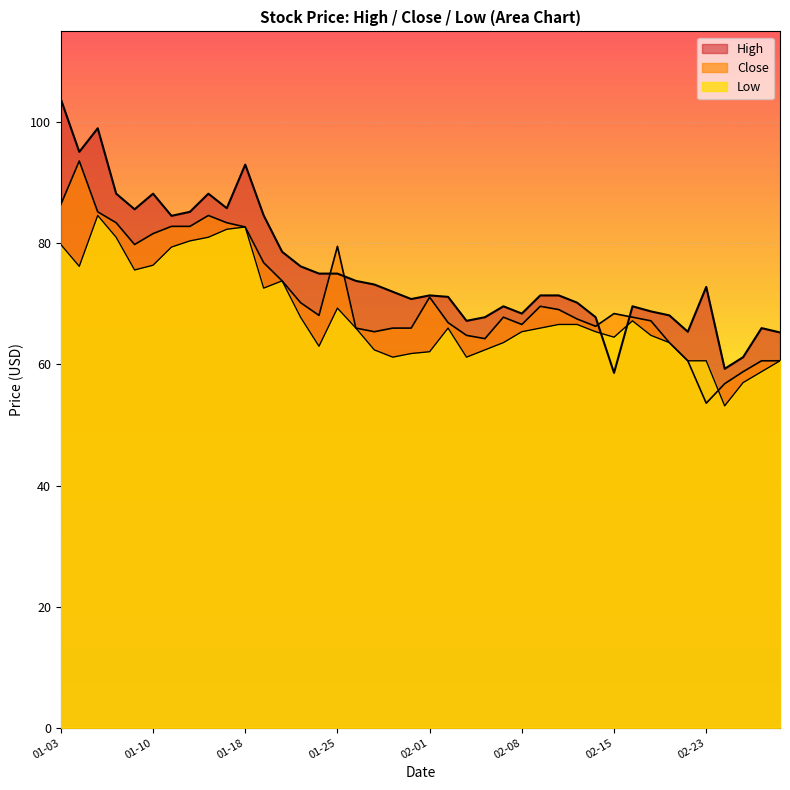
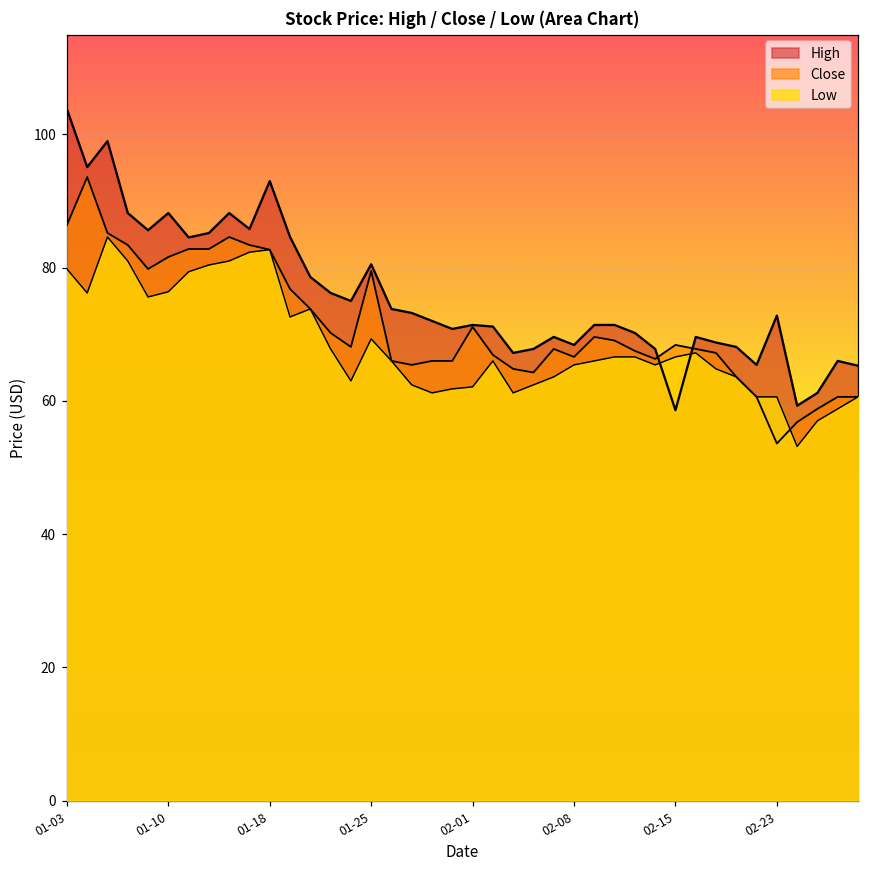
High, 01-25: 75 -> 81
Low, 02-15: 65 -> 67
